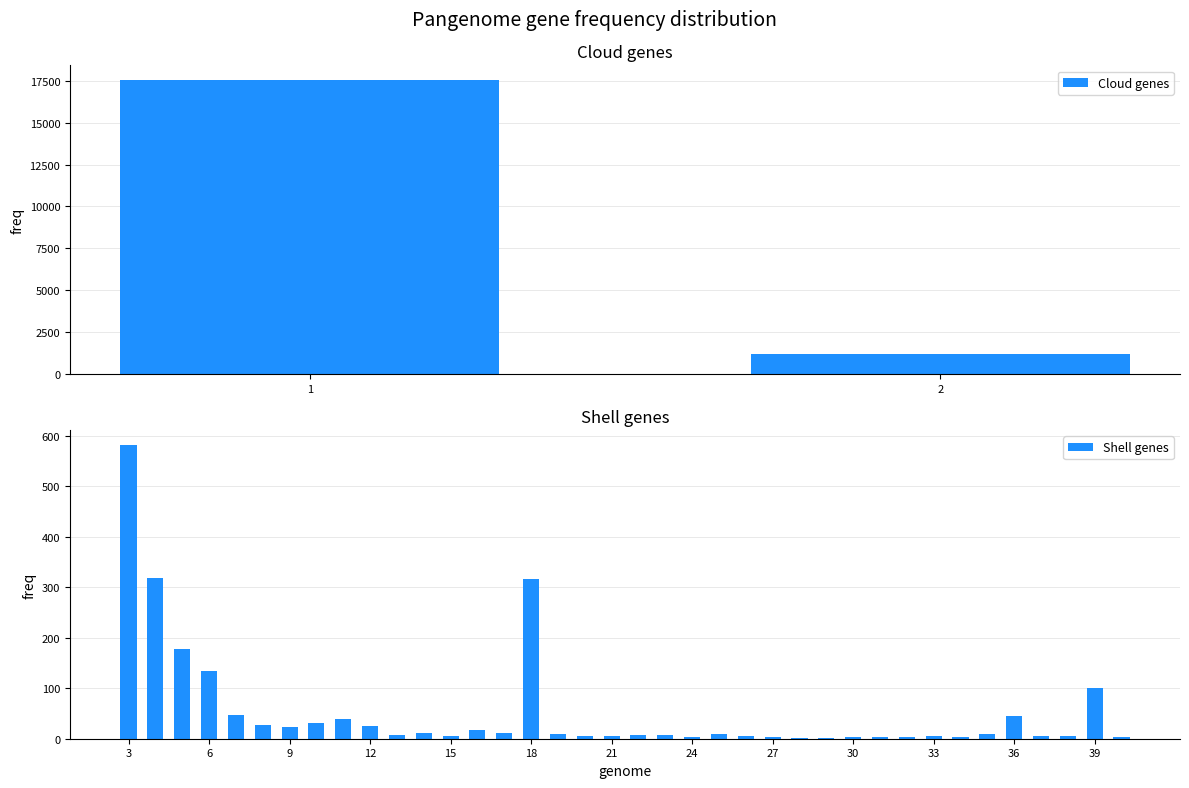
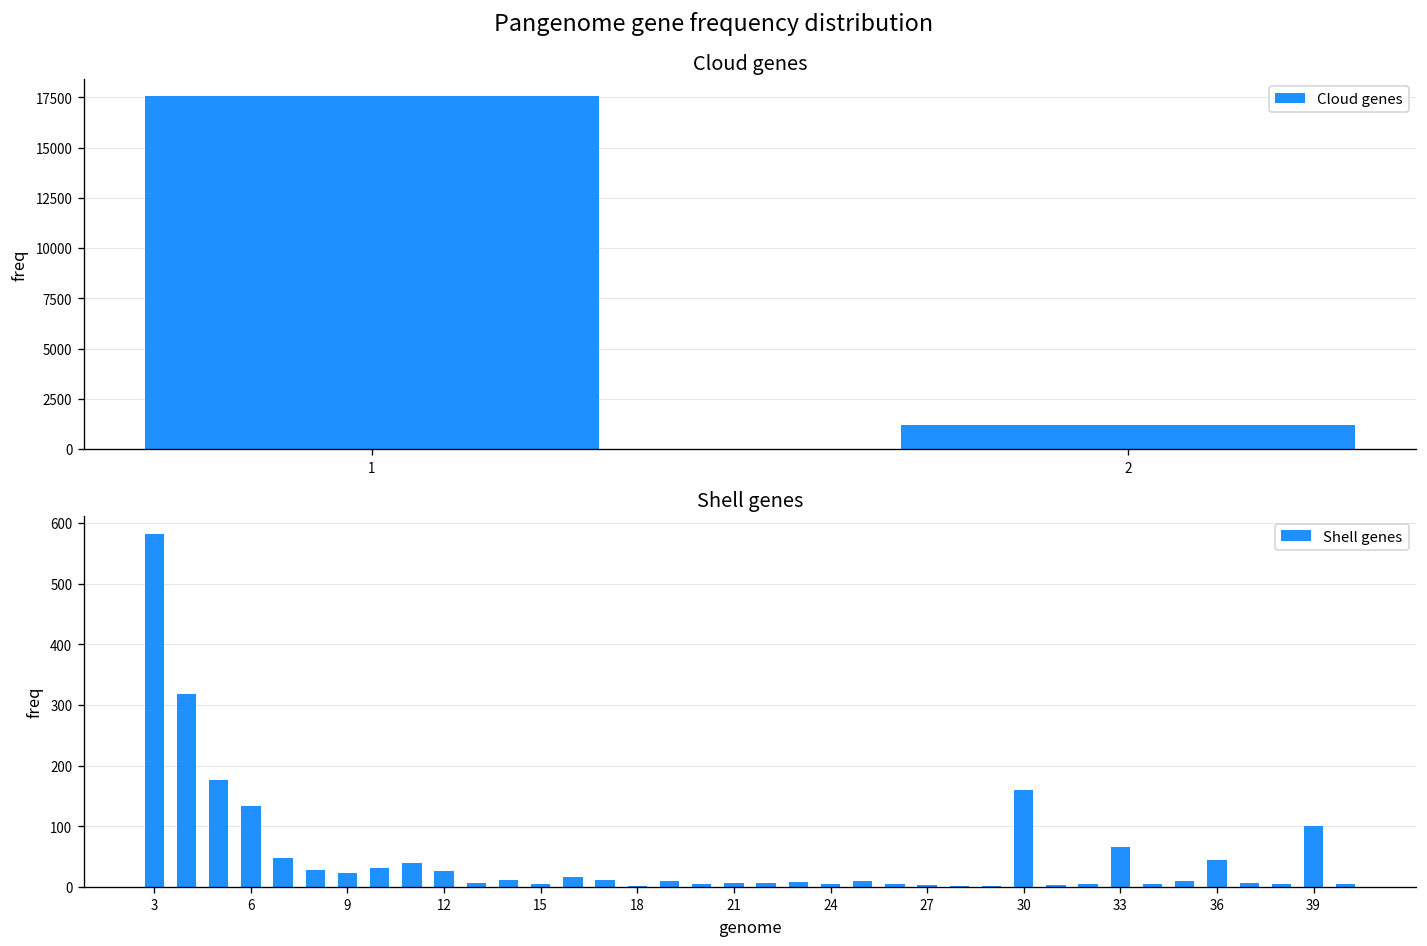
Shell genes, 18: 320 -> 0
Shell genes, 30: 0 -> 160
Shell genes, 33: 10 -> 70
